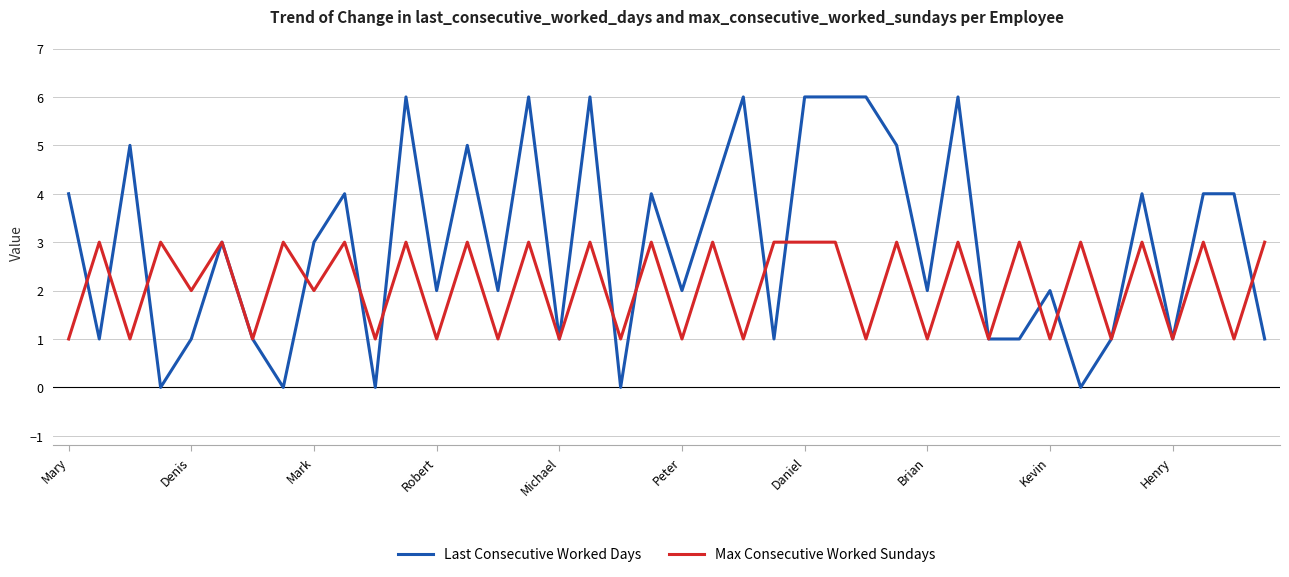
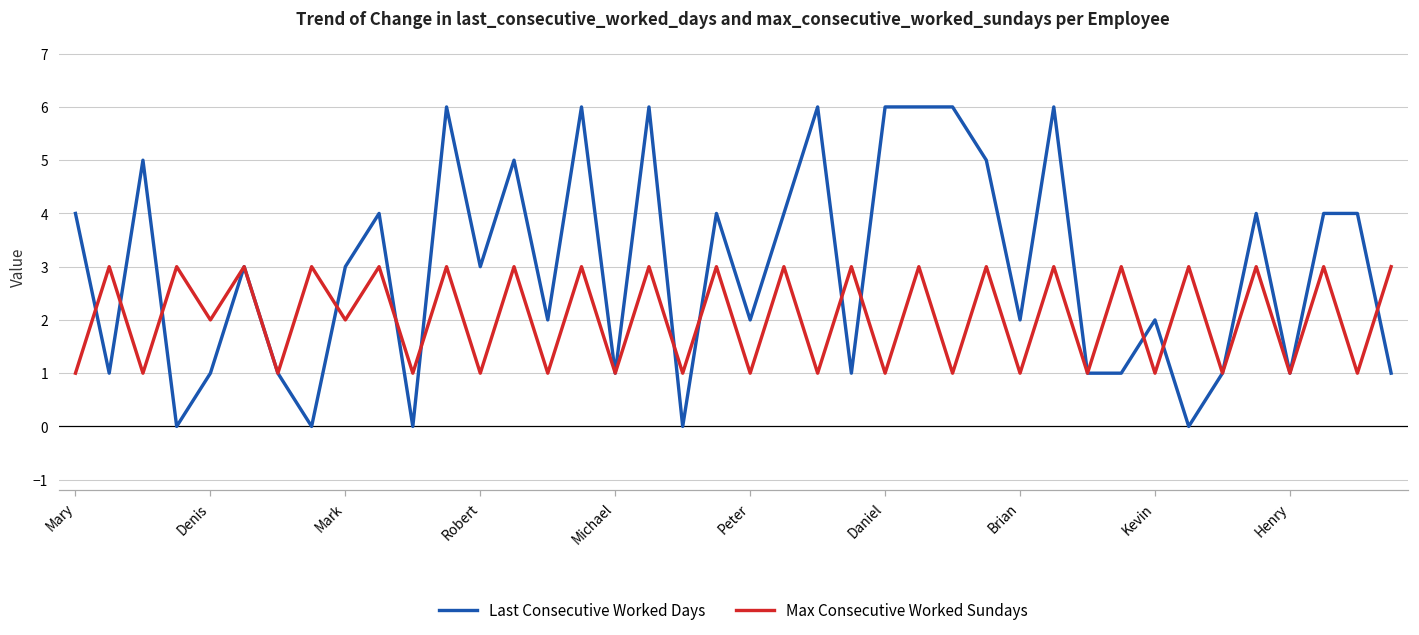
Last Consecutive Worked Days, Robert: 2 -> 3
Max Consecutive Worked Sundays, Daniel: 3 -> 1
